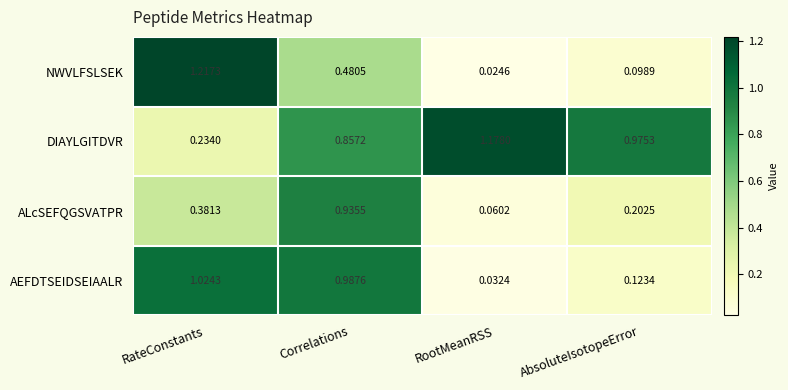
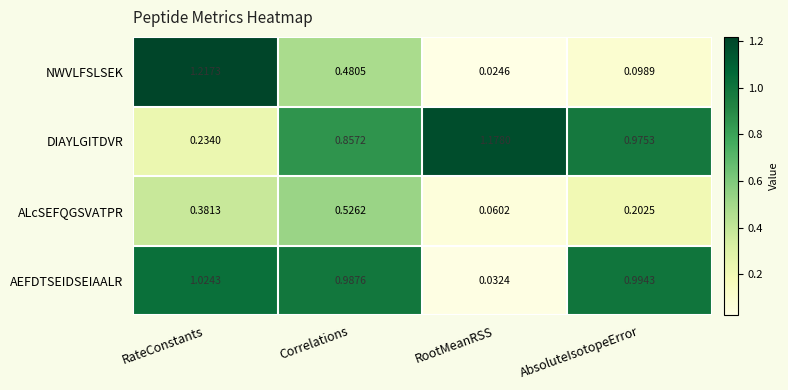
ALcSEFQGSVATPR, Correlations: 0.9355 -> 0.5262
AEFDTSEIDSEIAALR, AbsoluteIsotopeError: 0.1234 -> 0.9943
